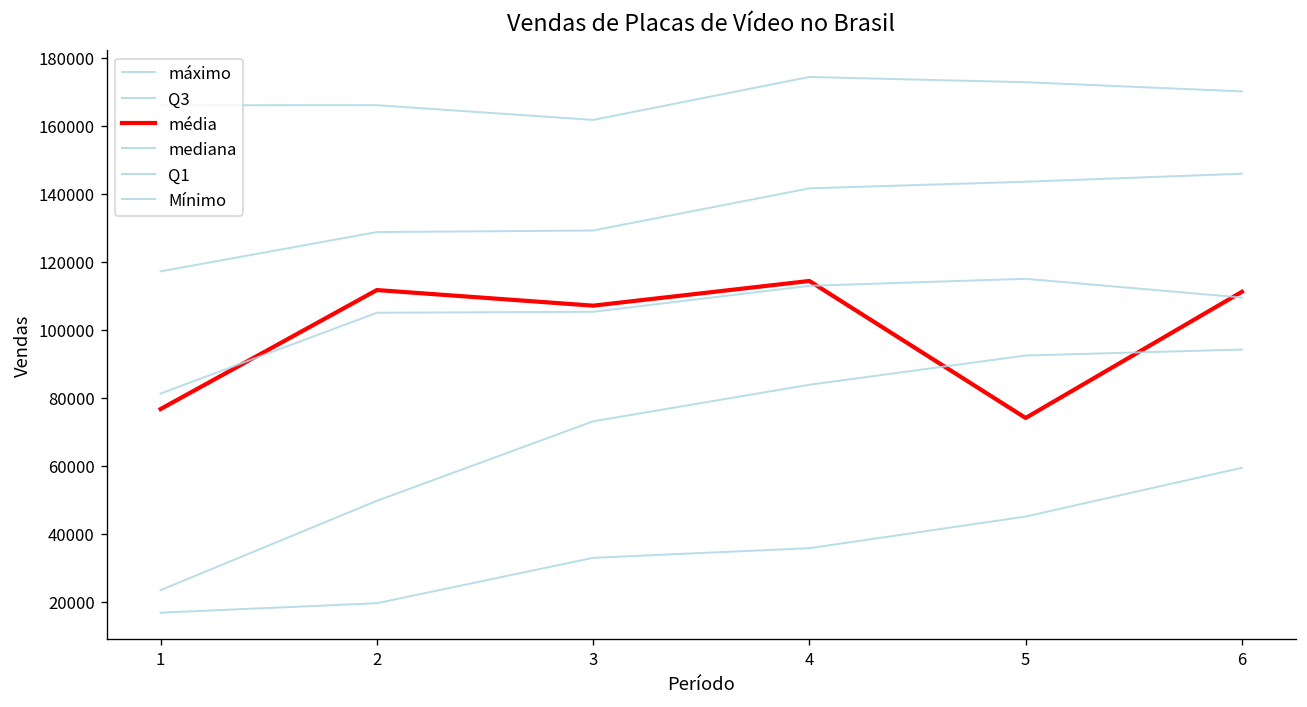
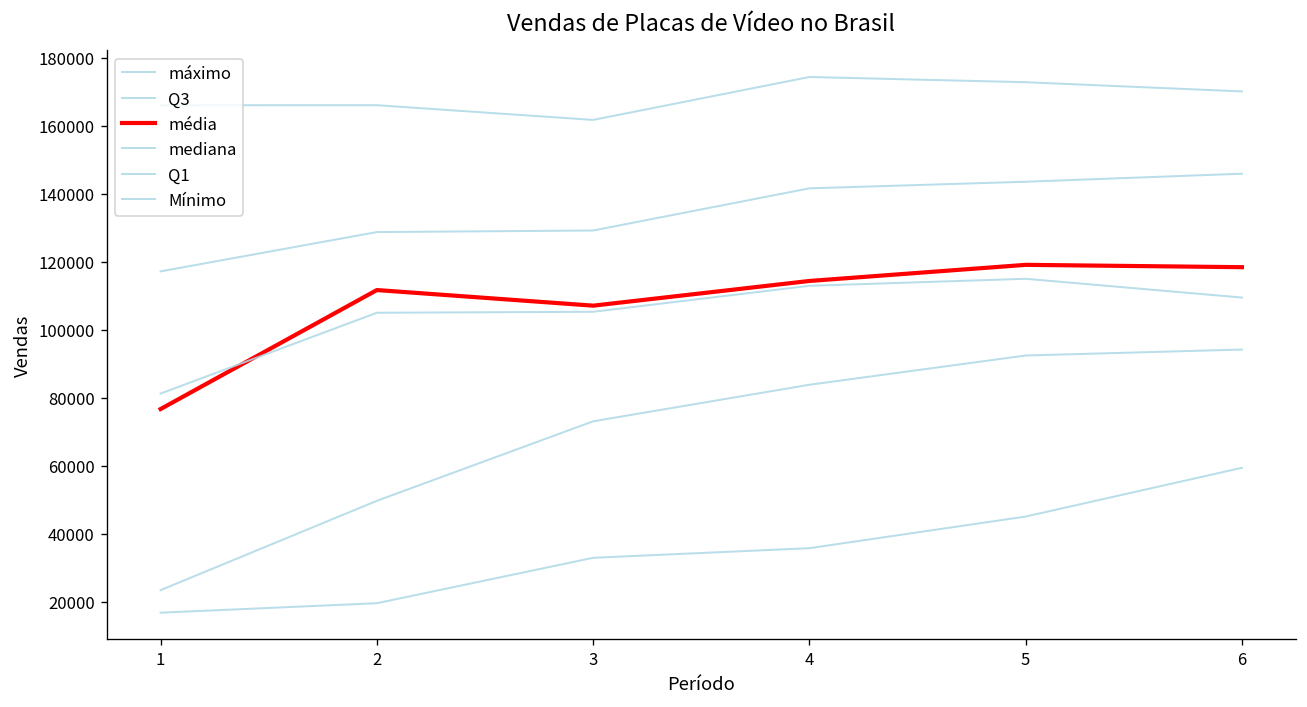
média, 5: 74000 -> 119000
média, 6: 111000 -> 118000
